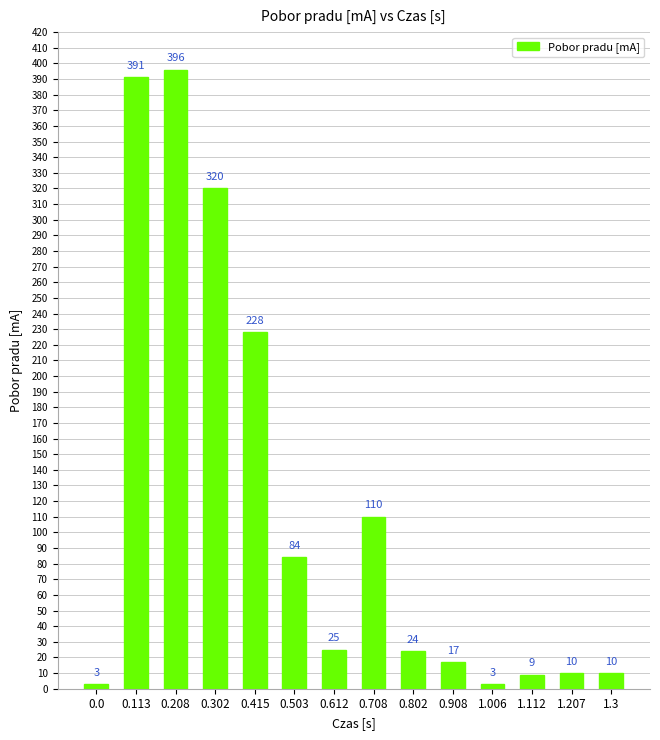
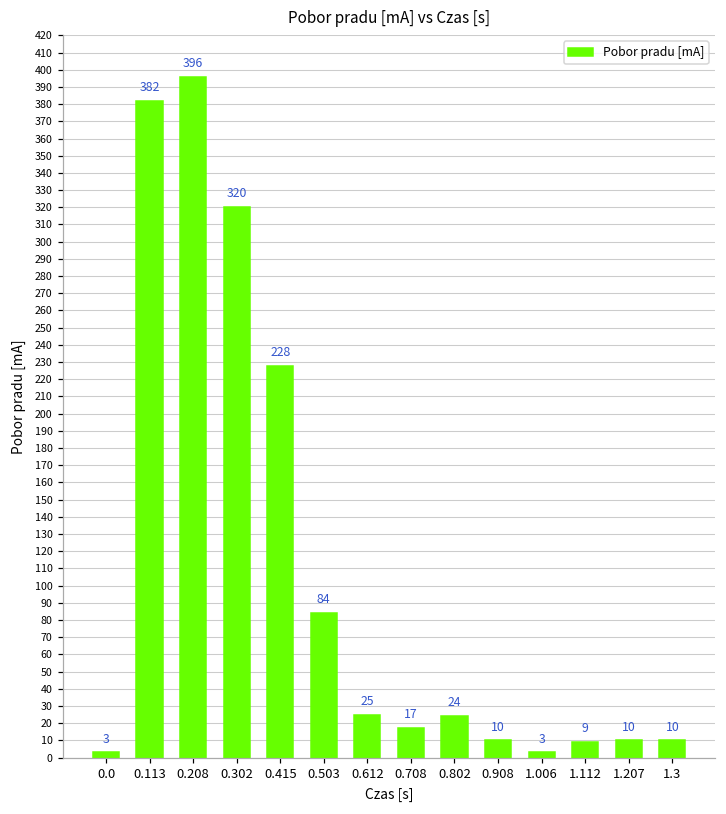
0.113: 391 -> 382
0.708: 110 -> 17
0.908: 17 -> 10
